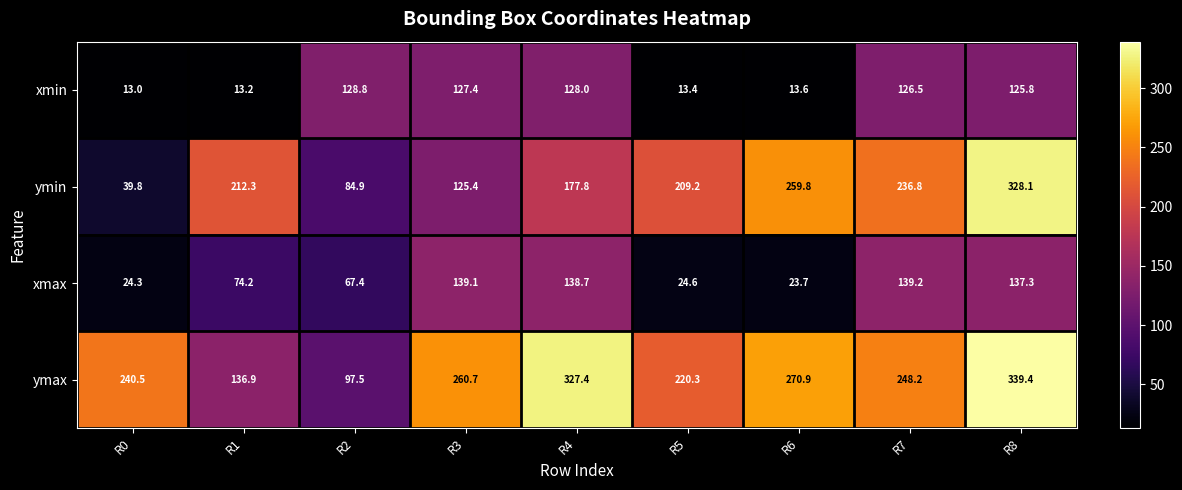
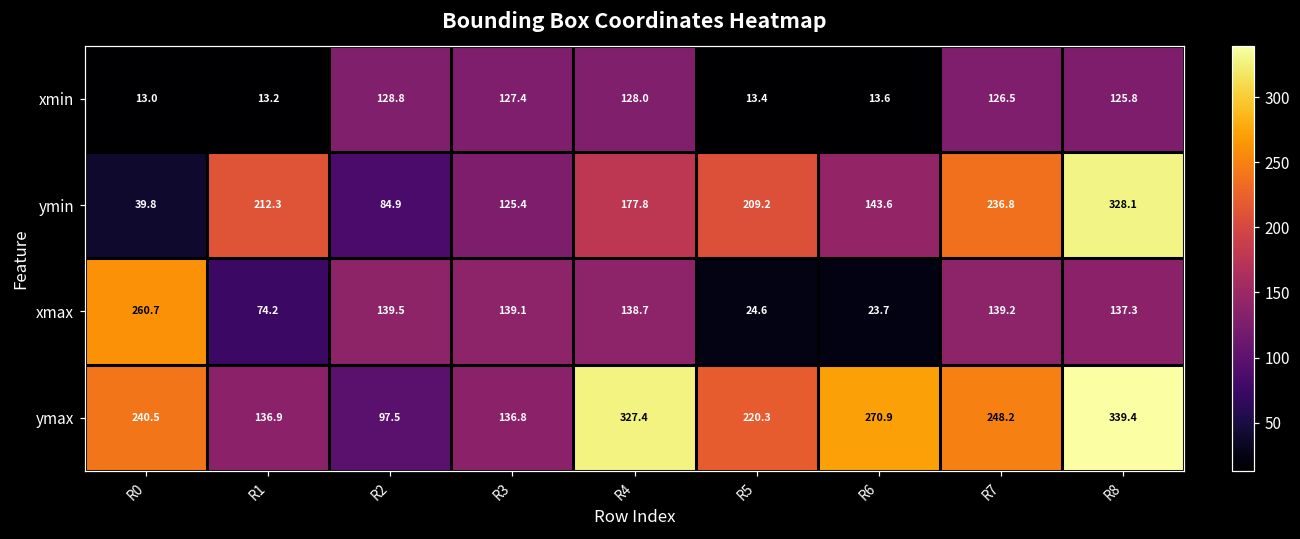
ymin, R6: 259.8 -> 143.6
xmax, R0: 24.3 -> 260.7
xmax, R2: 67.4 -> 139.5
ymax, R3: 260.7 -> 136.8
